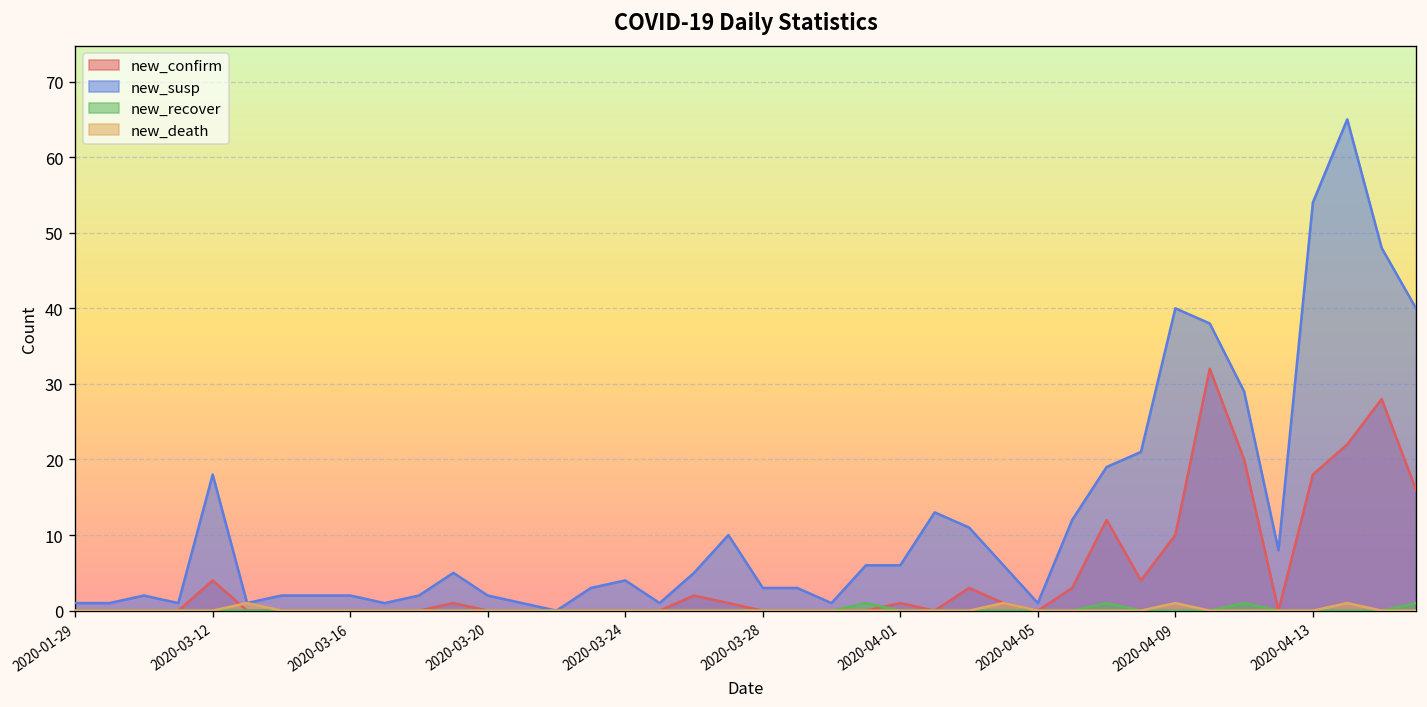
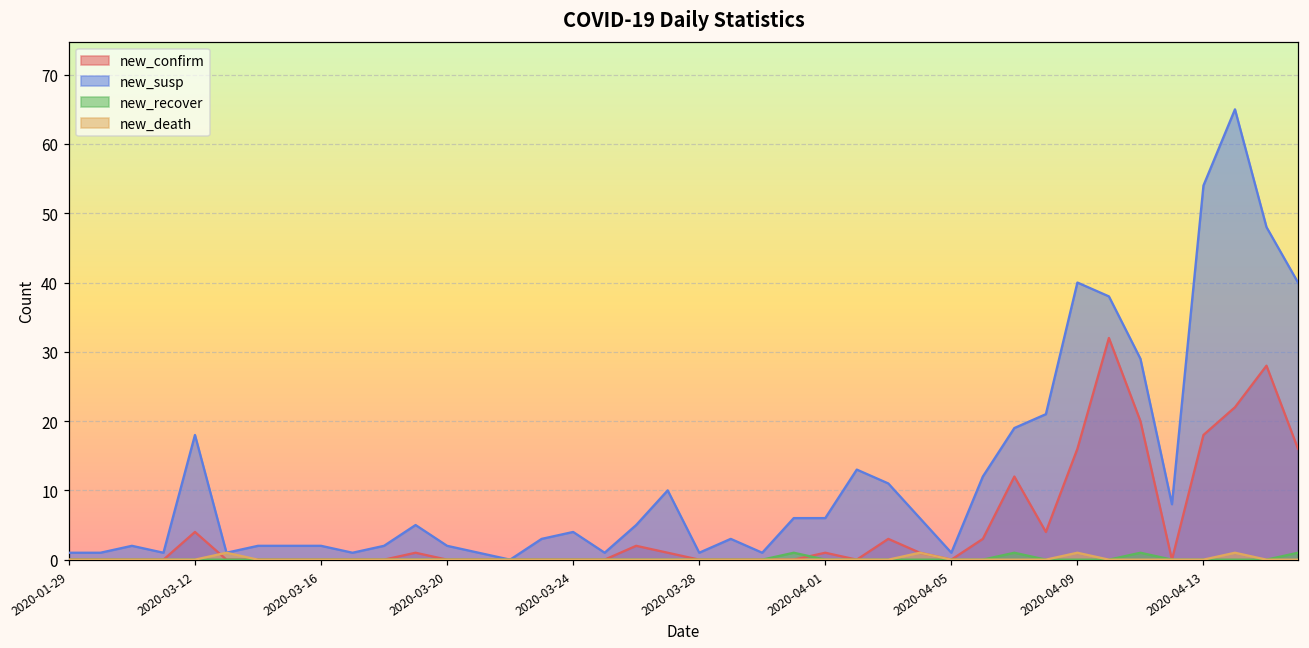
new_susp, 2020-03-28: 3 -> 1
new_confirm, 2020-04-09: 10 -> 16
